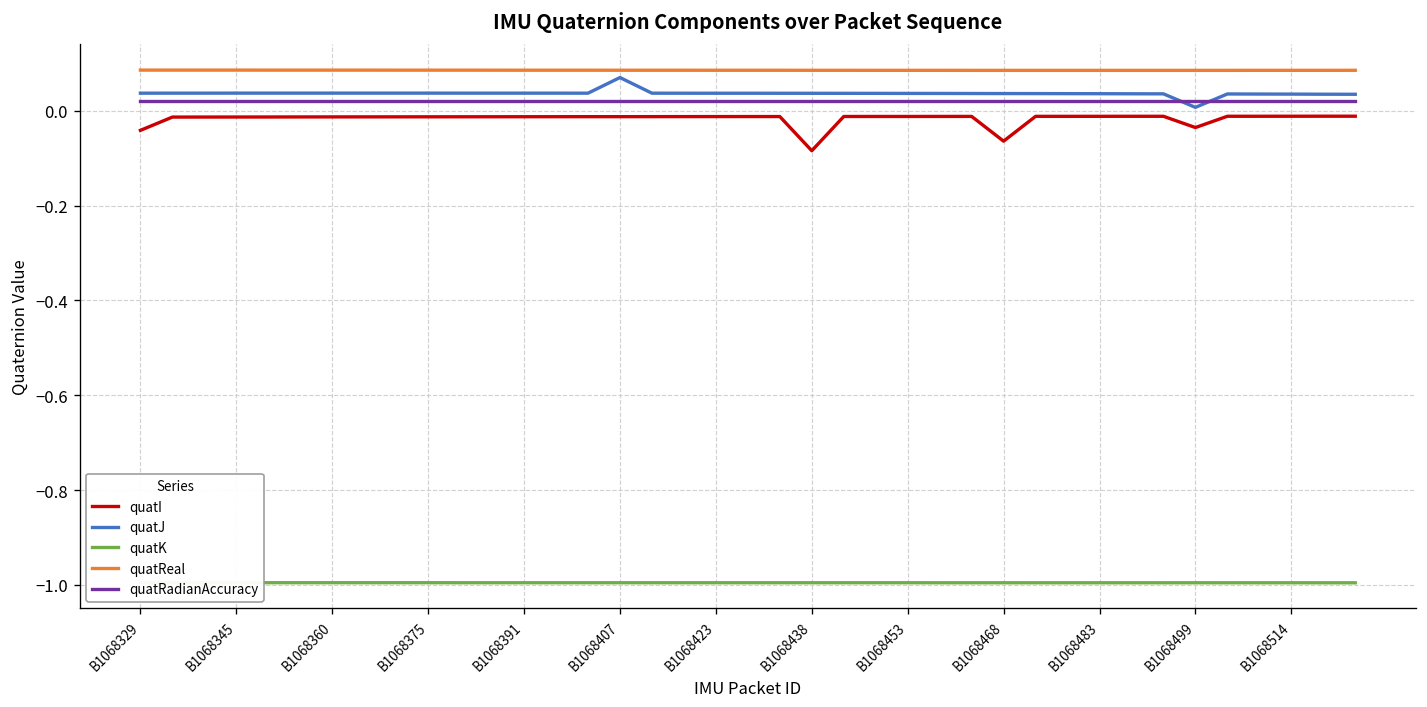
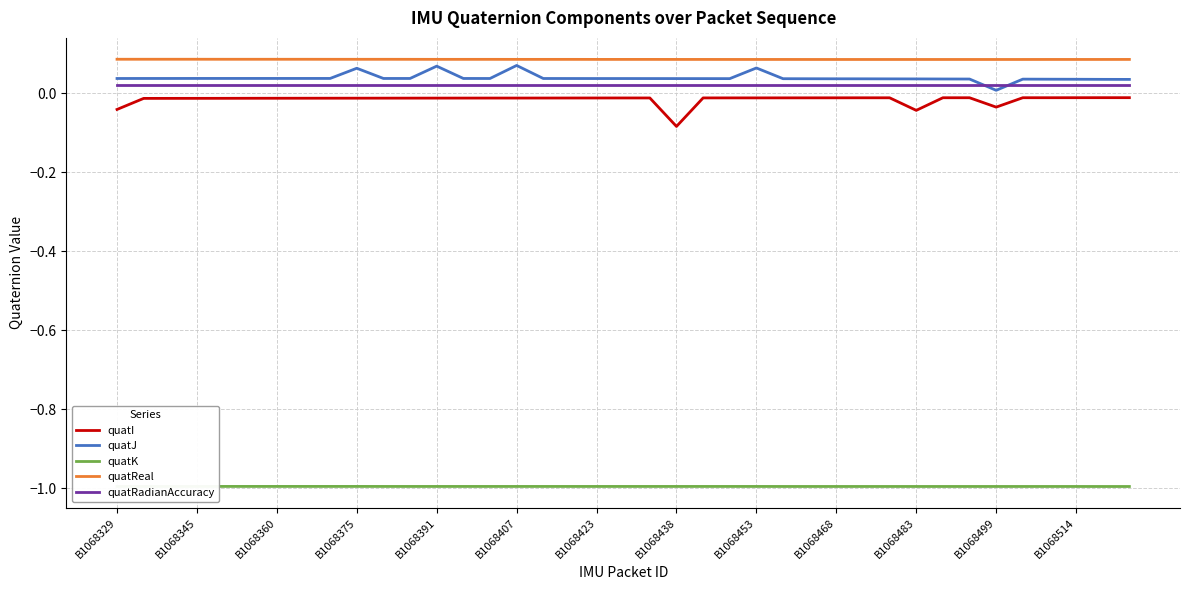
quatJ, B1068375: 0.04 -> 0.06
quatJ, B1068391: 0.04 -> 0.07
quatJ, B1068453: 0.04 -> 0.06
quatI, B1068468: -0.06 -> -0.01
quatI, B1068483: -0.01 -> -0.04
